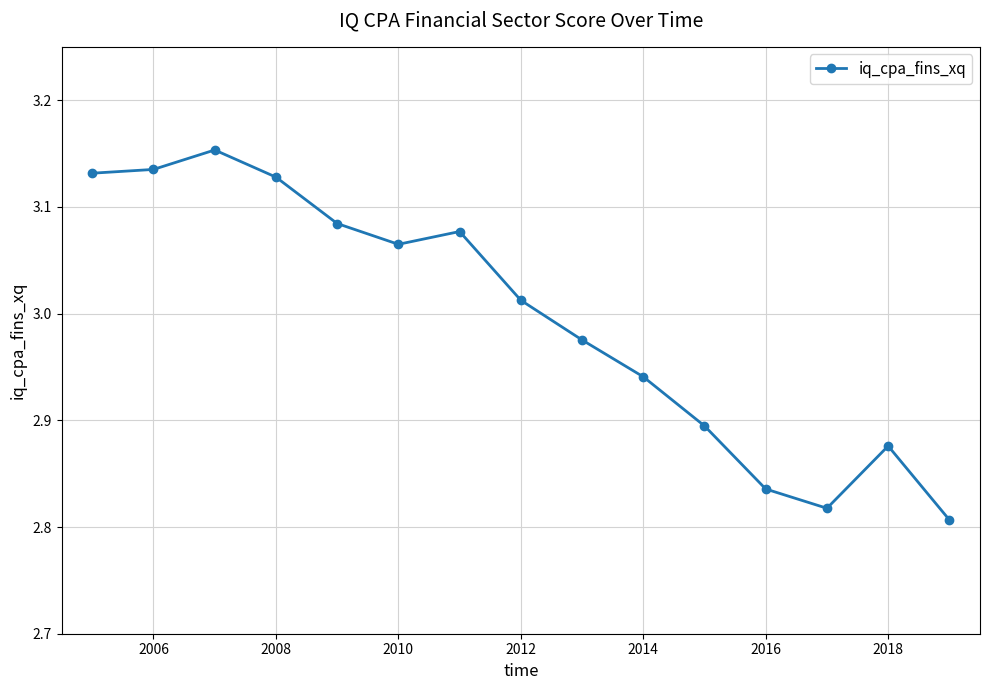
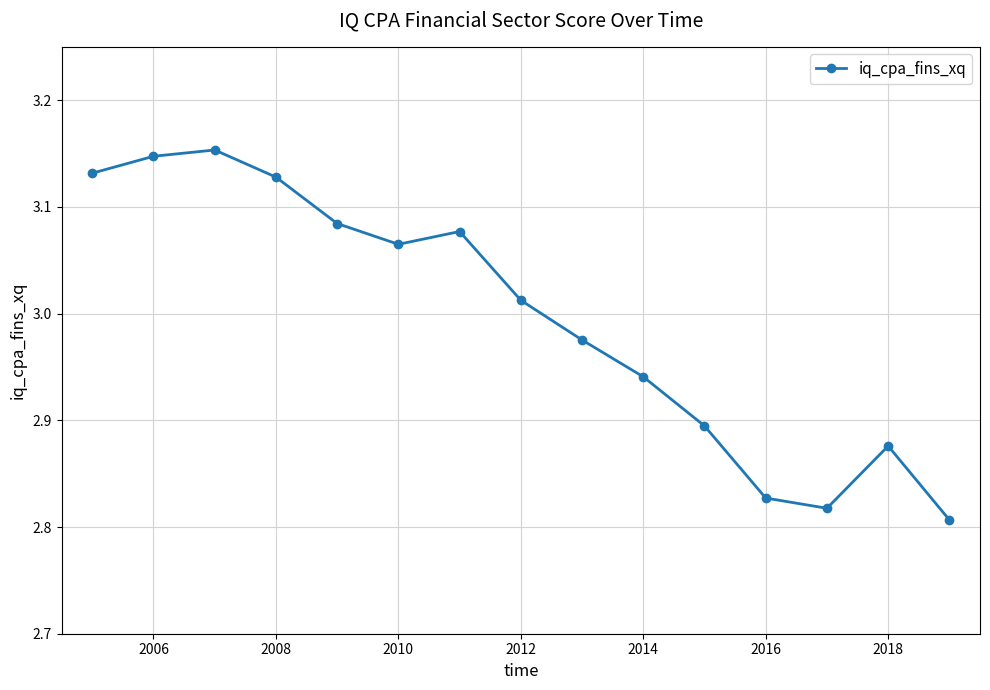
2006: 3.135 -> 3.147
2016: 2.836 -> 2.827
